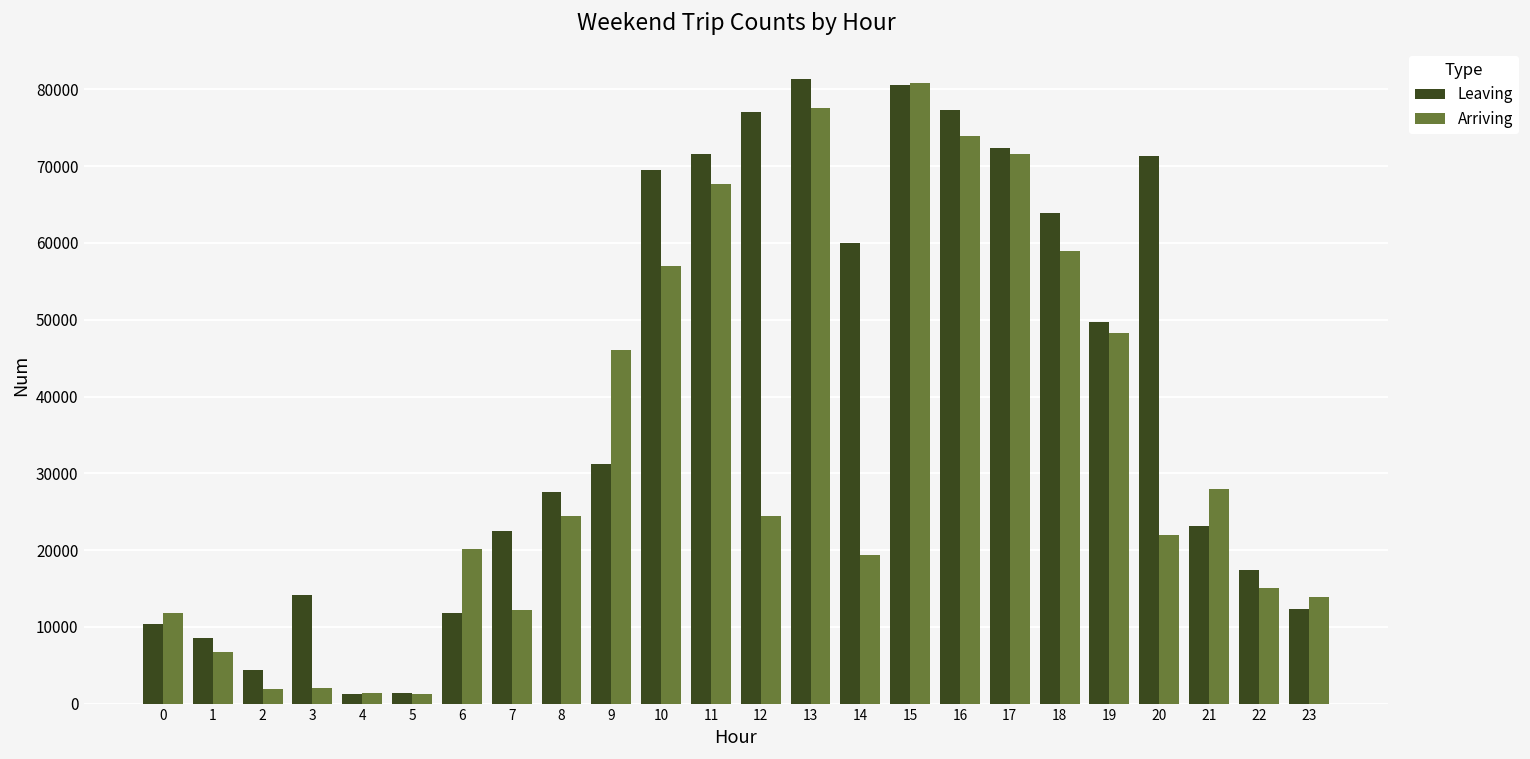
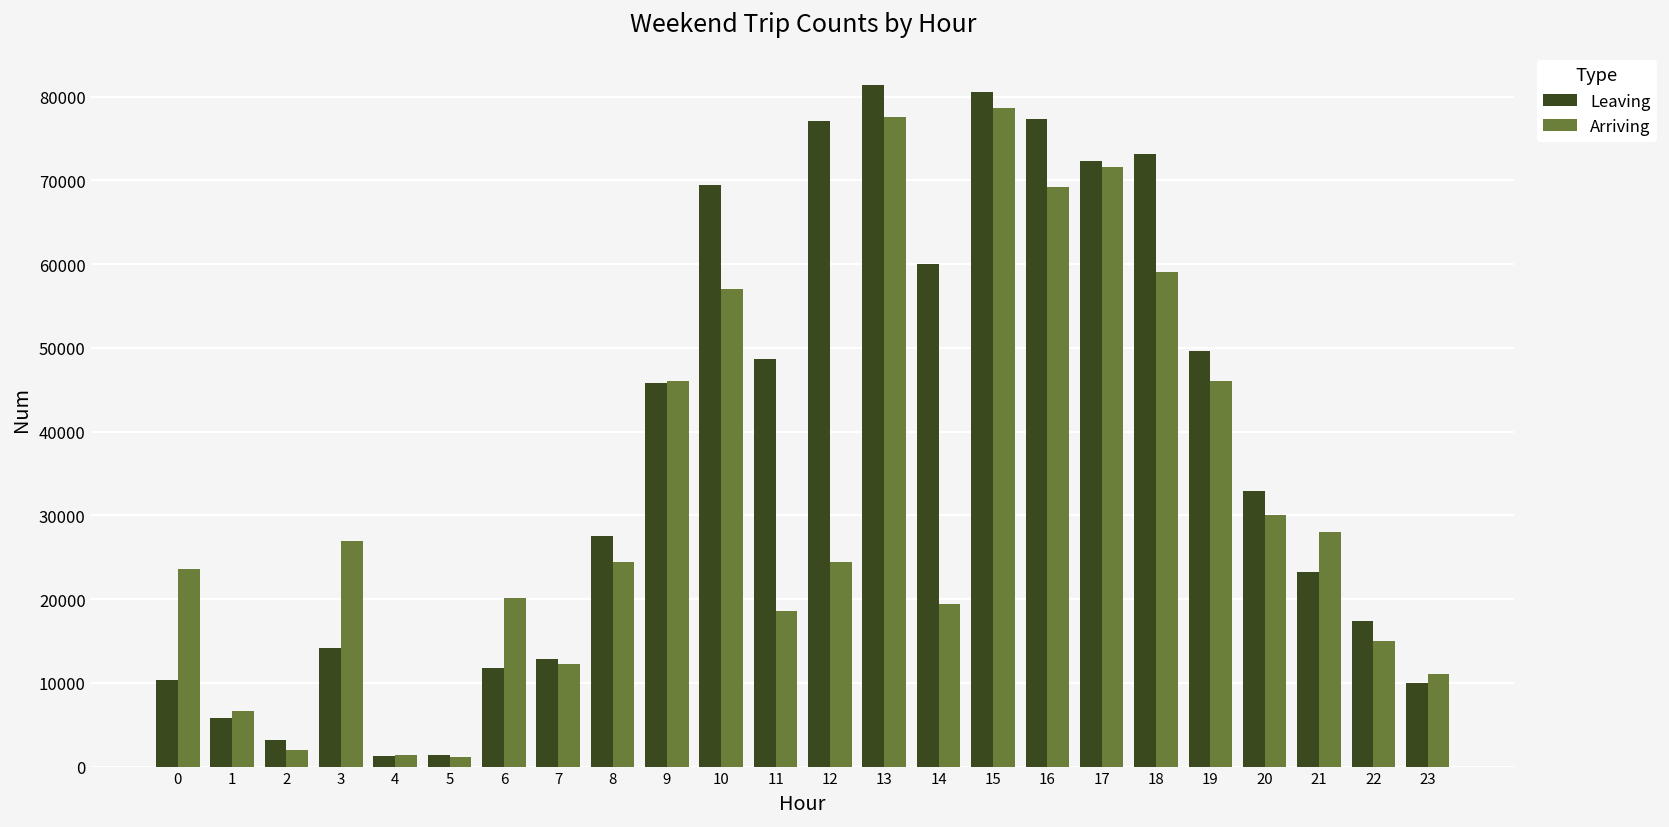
Arriving, 0: 12000 -> 24000
Leaving, 1: 9000 -> 6000
Leaving, 2: 4000 -> 3000
Arriving, 3: 2000 -> 27000
Leaving, 7: 23000 -> 13000
Leaving, 9: 31000 -> 46000
Leaving, 11: 72000 -> 49000
Arriving, 11: 68000 -> 19000
Arriving, 15: 81000 -> 79000
Arriving, 16: 74000 -> 69000
Leaving, 18: 64000 -> 73000
Arriving, 19: 48000 -> 46000
Leaving, 20: 71000 -> 33000
Arriving, 20: 22000 -> 30000
Leaving, 23: 12000 -> 10000
Arriving, 23: 14000 -> 11000
